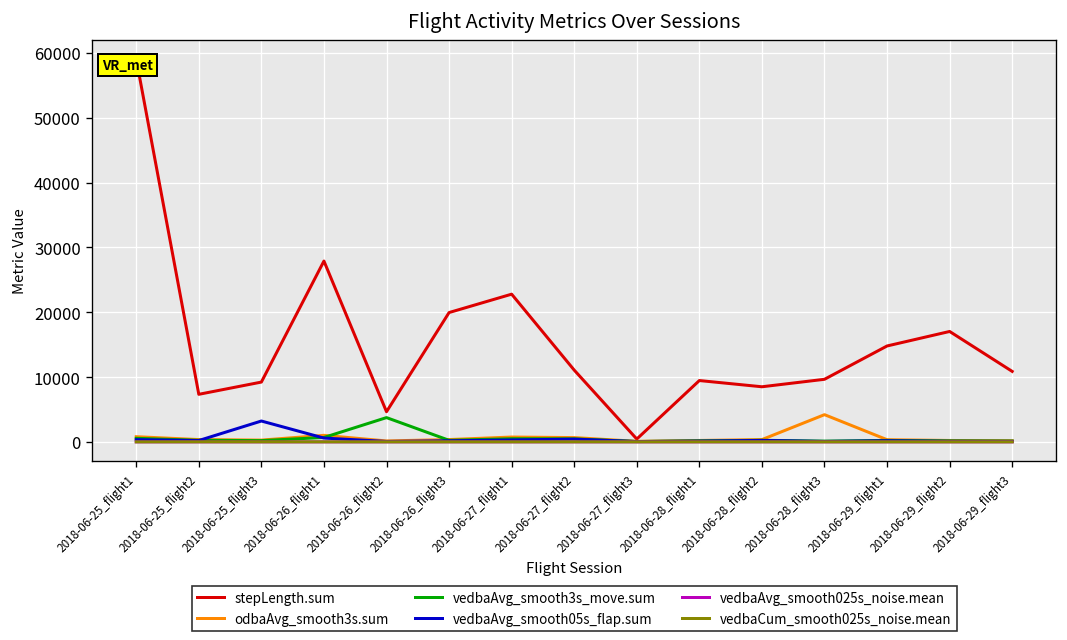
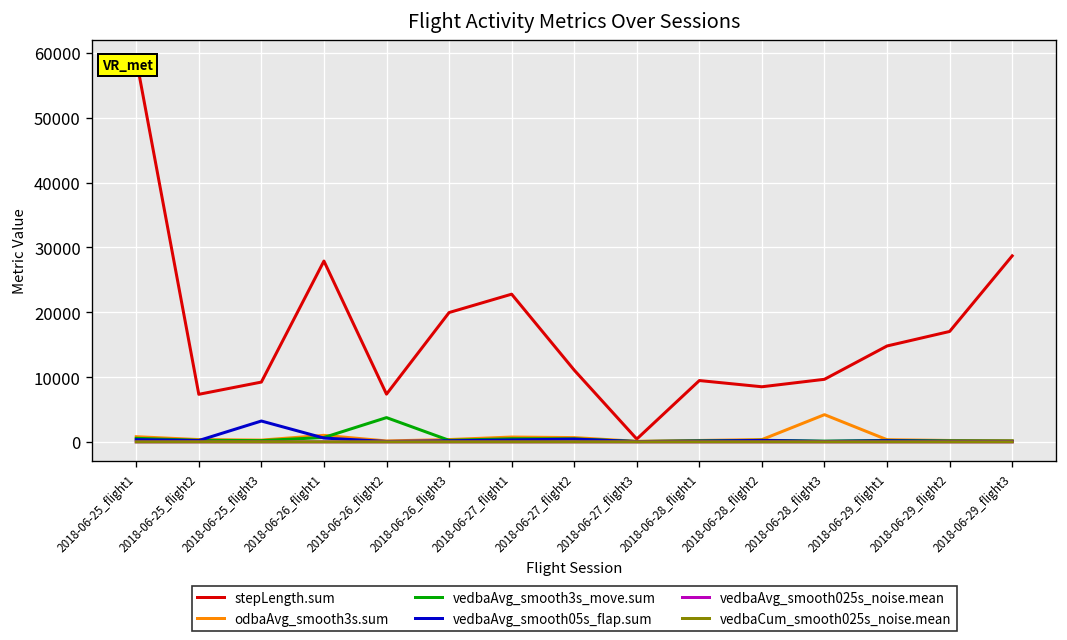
stepLength.sum, 2018-06-26_flight2: 5000 -> 7000
stepLength.sum, 2018-06-29_flight3: 11000 -> 29000
